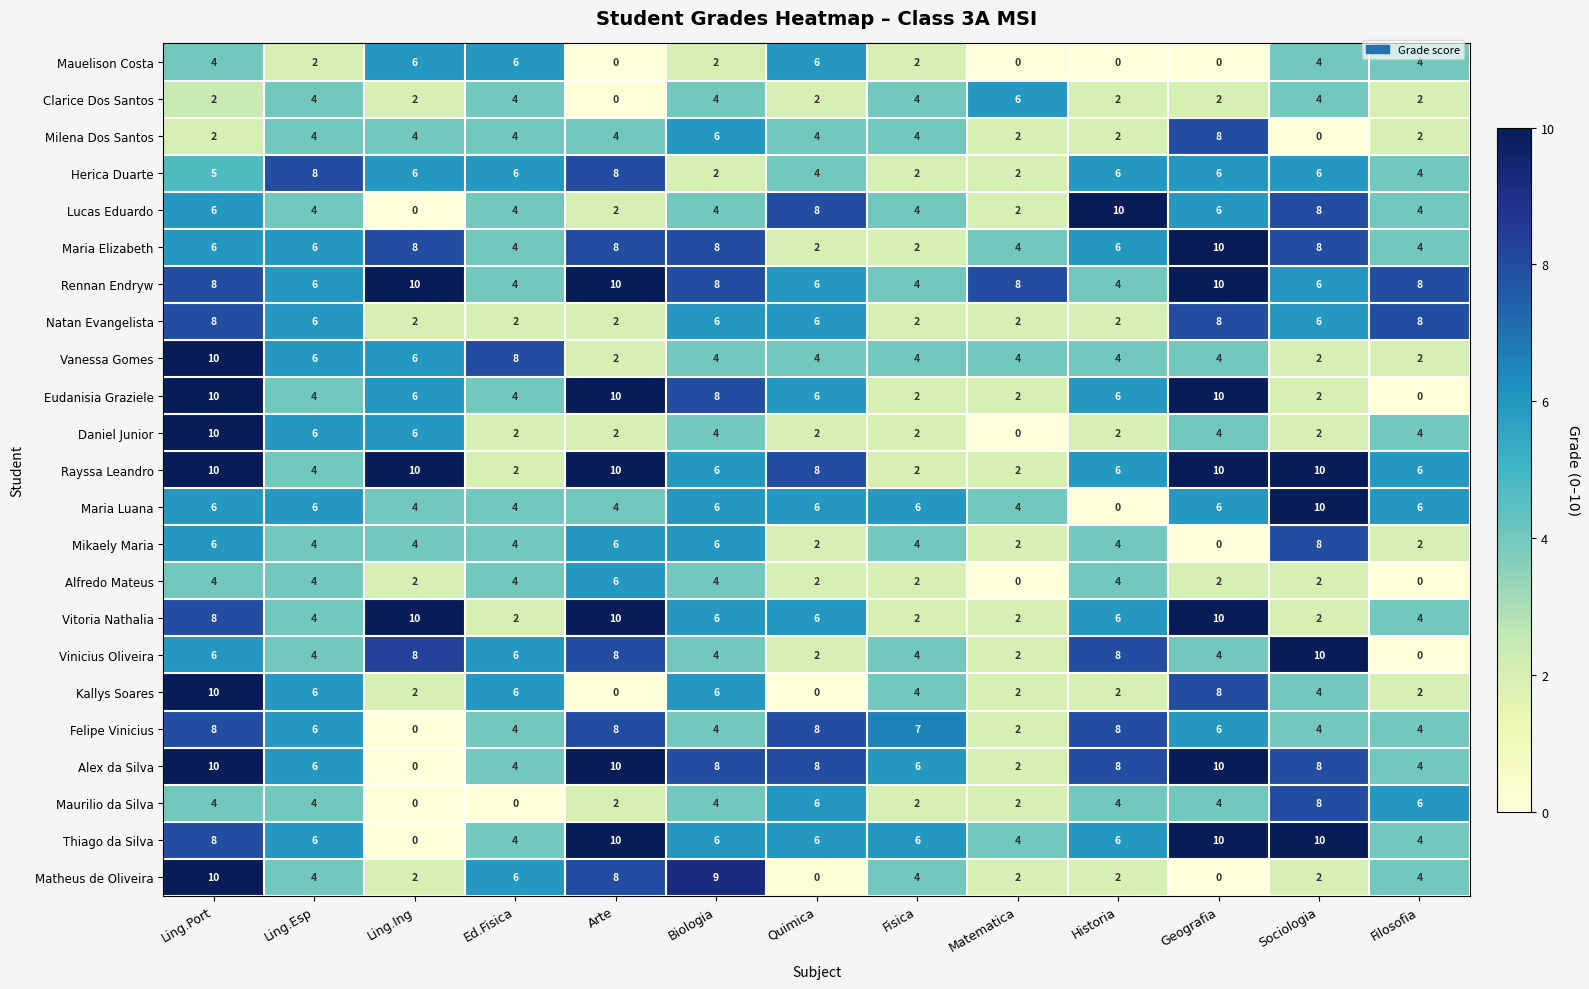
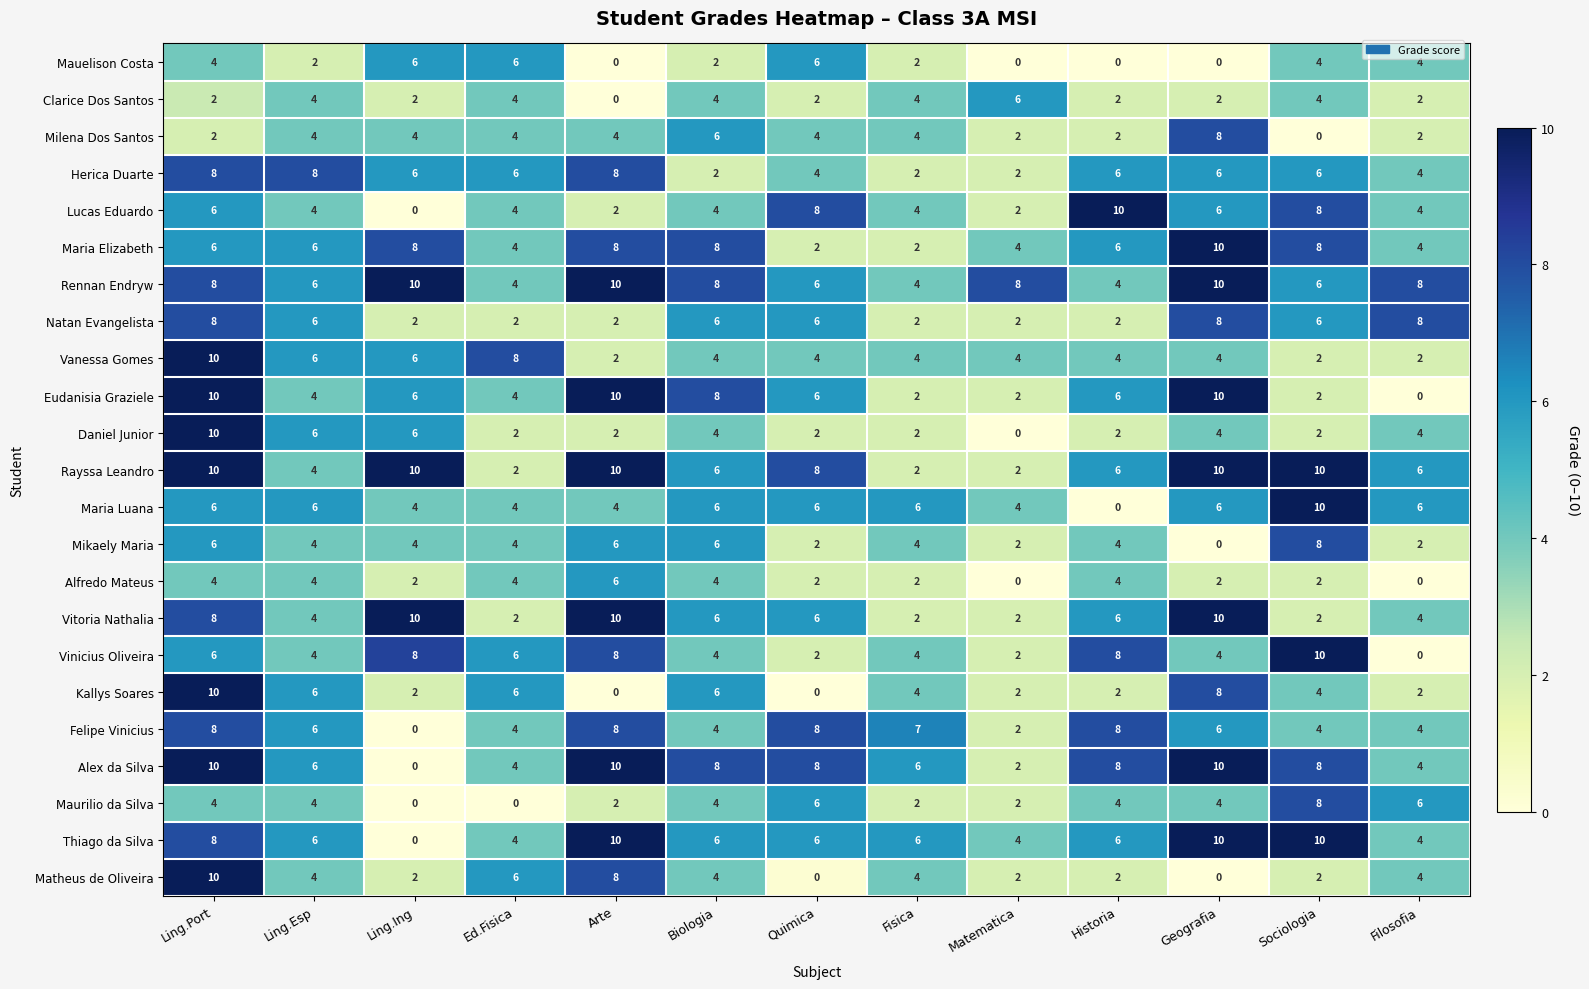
Herica Duarte, Ling.Port: 5 -> 8
Matheus de Oliveira, Biologia: 9 -> 4
